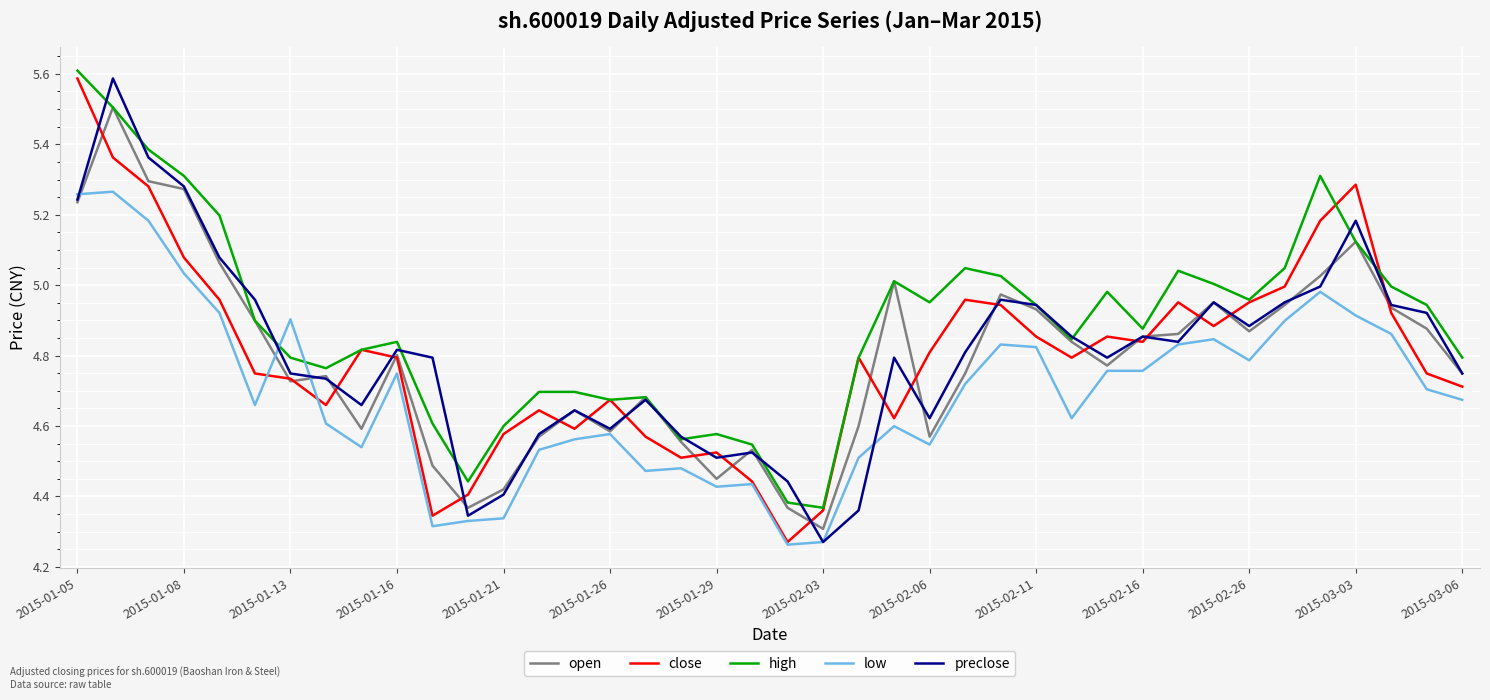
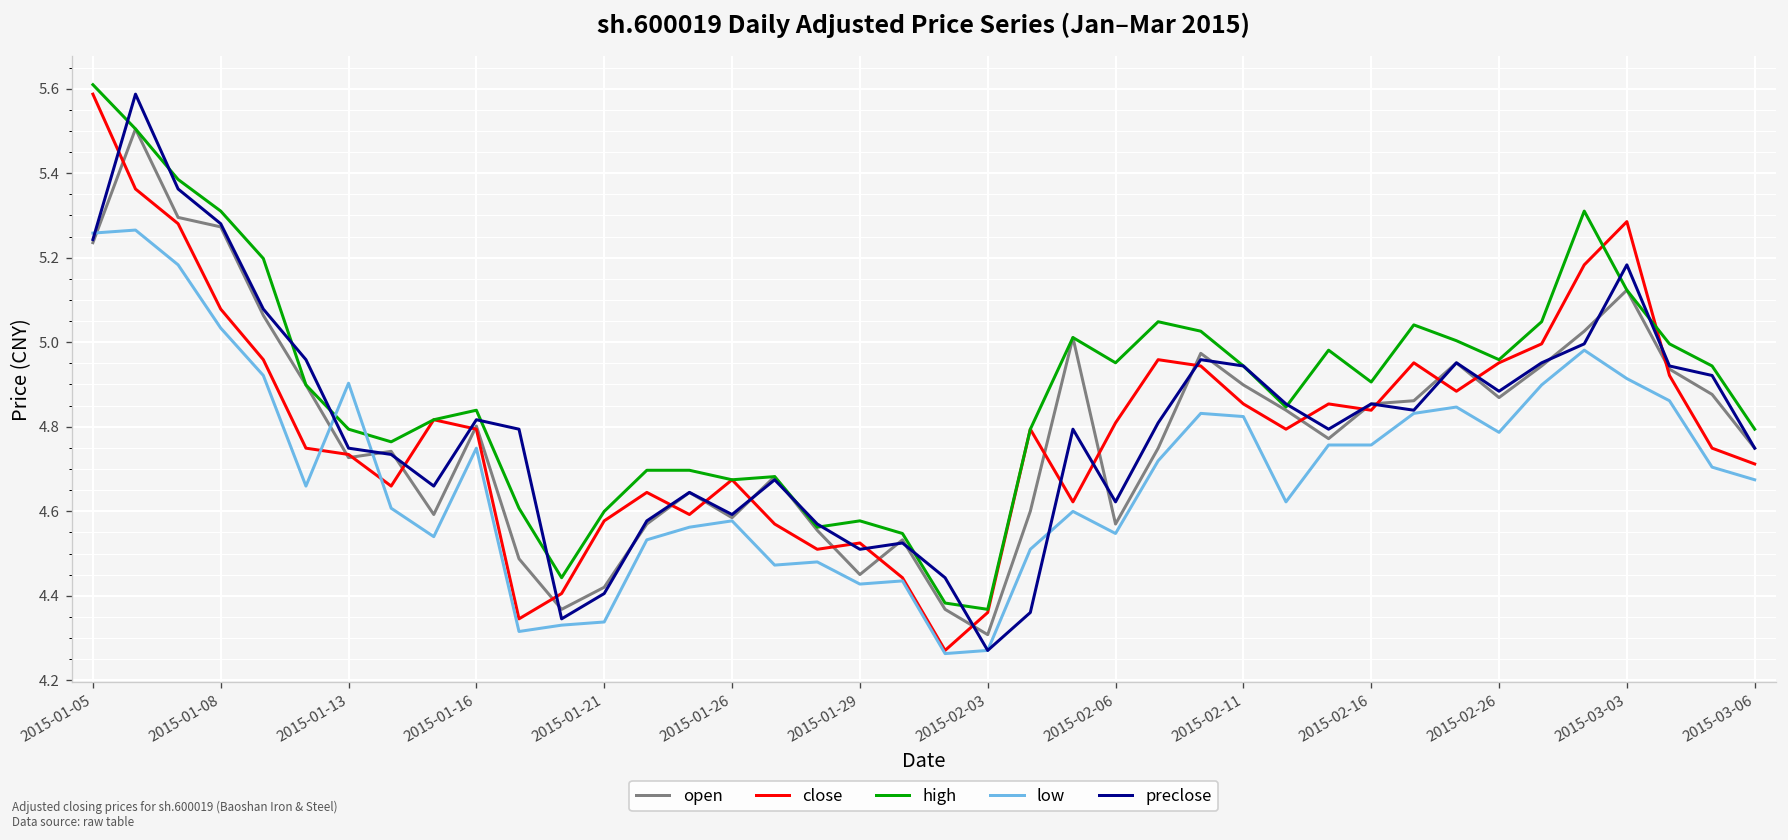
open, 2015-02-11: 4.93 -> 4.90
high, 2015-02-16: 4.88 -> 4.91
